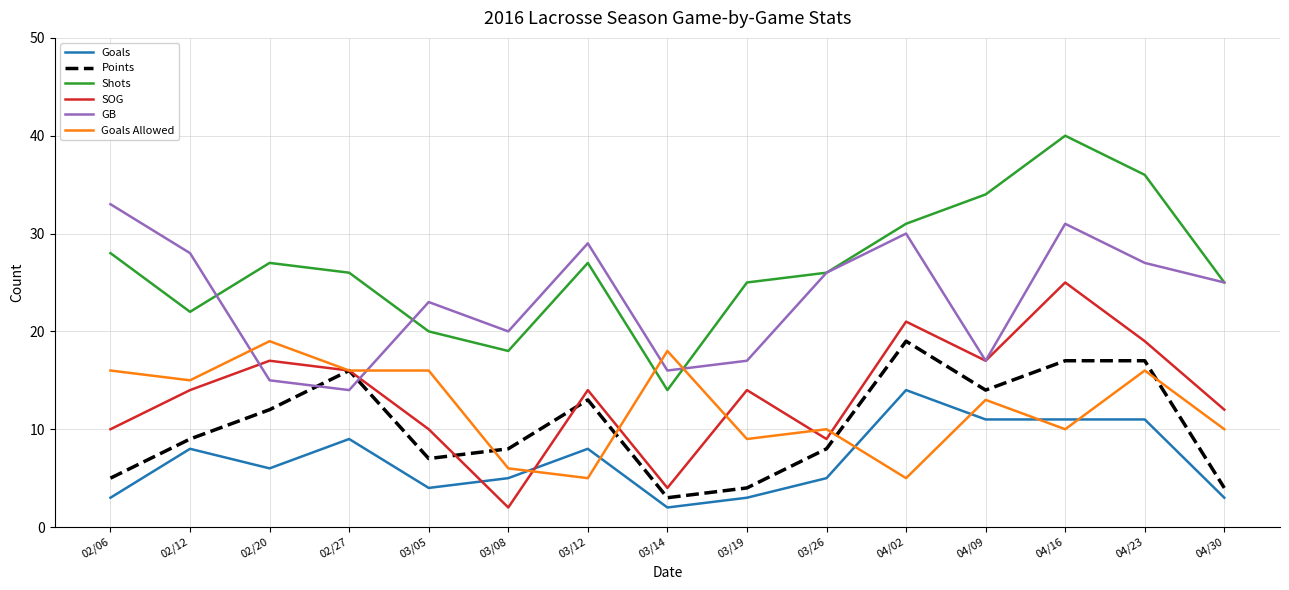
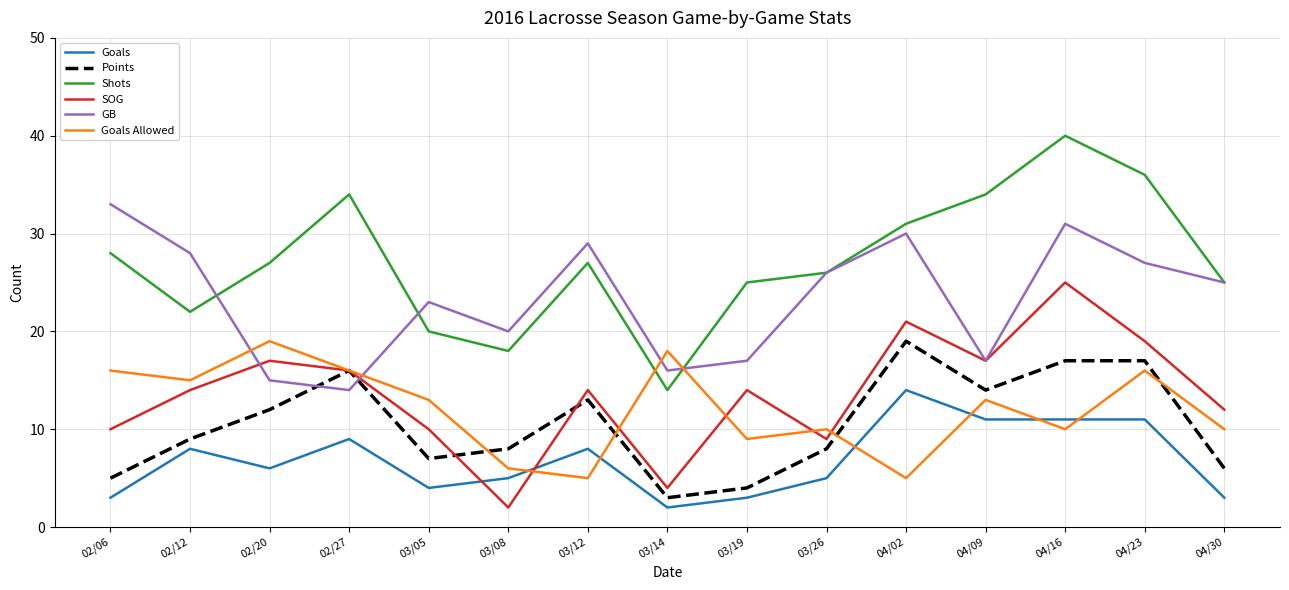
Shots, 02/27: 26 -> 34
Goals Allowed, 03/05: 16 -> 13
Points, 04/30: 4 -> 6
